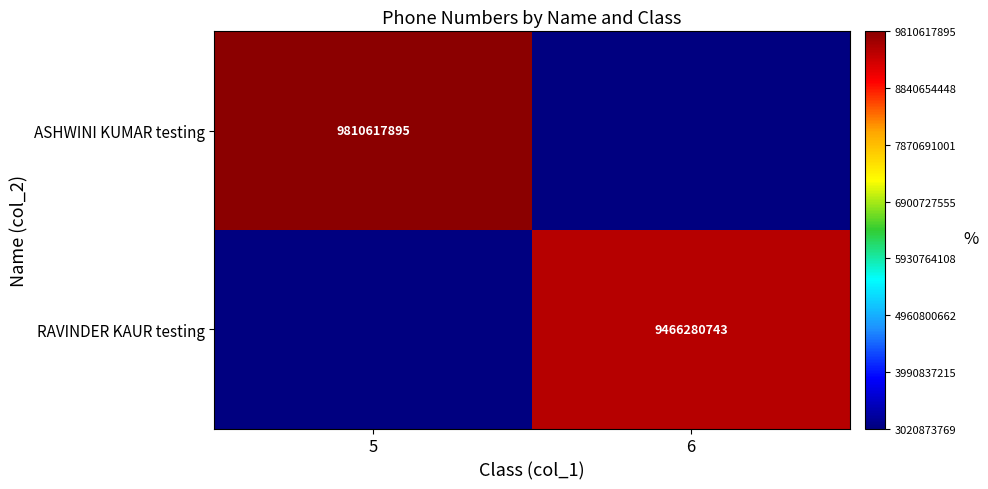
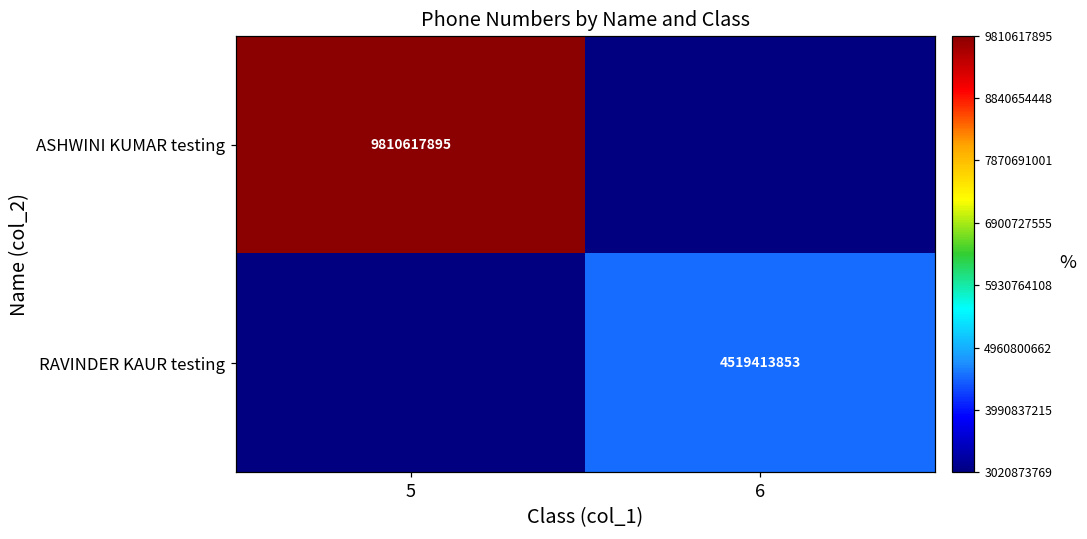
RAVINDER KAUR testing, 6: 9466280743 -> 4519413853
